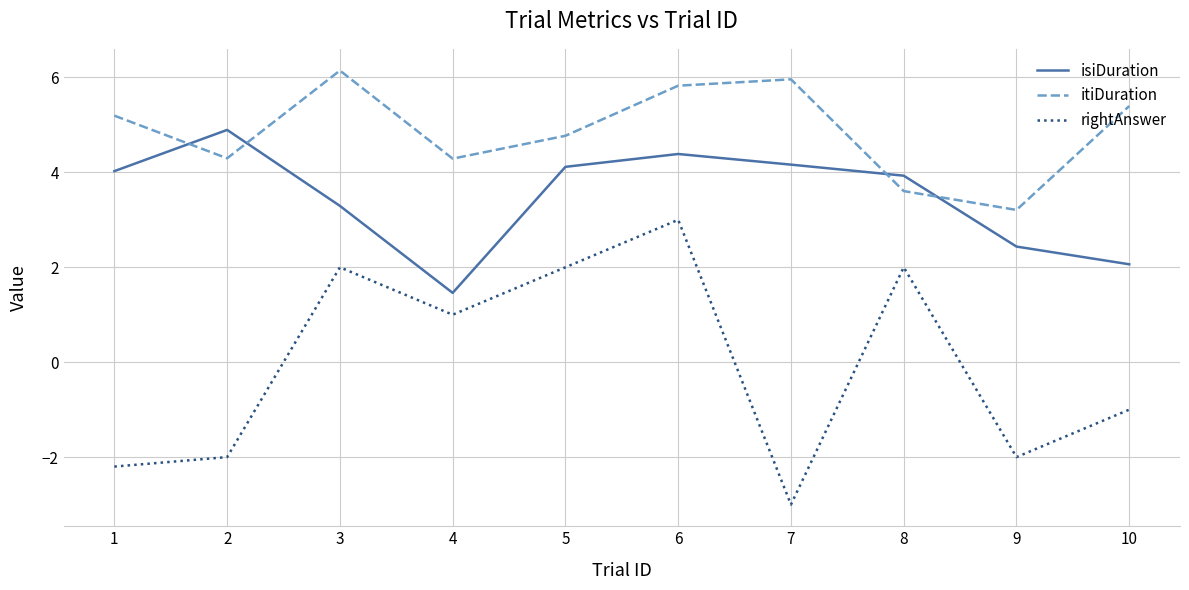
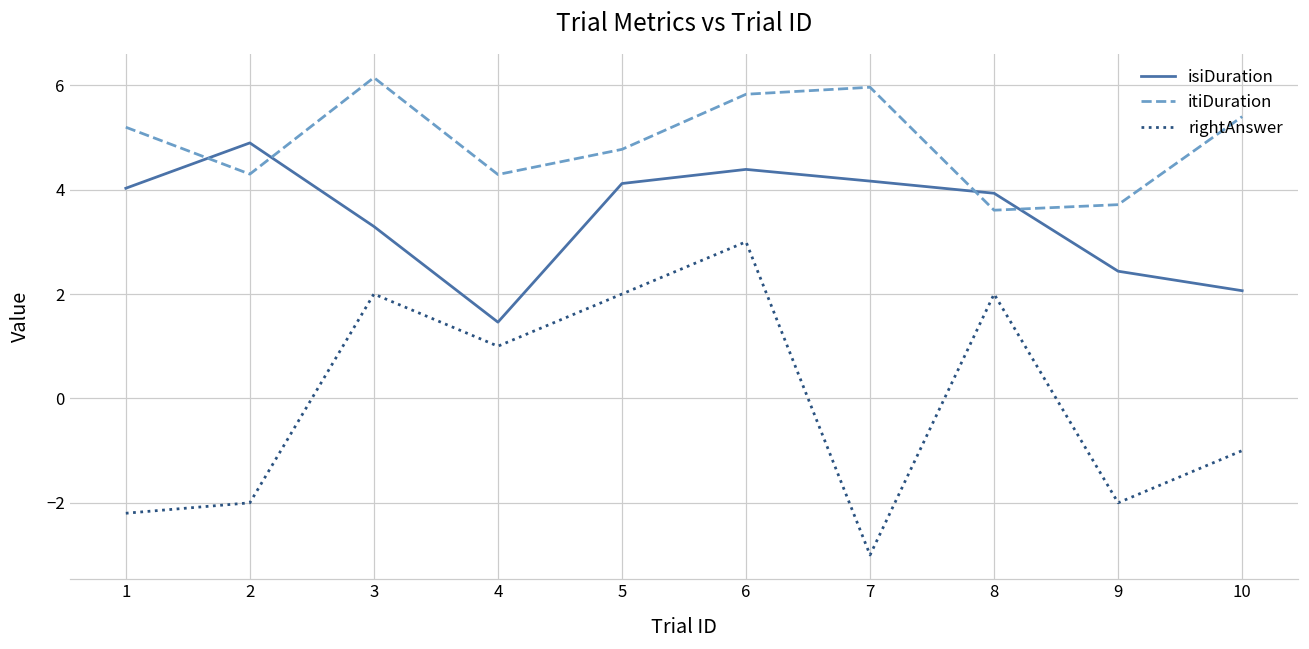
itiDuration, 9: 3.2 -> 3.7
